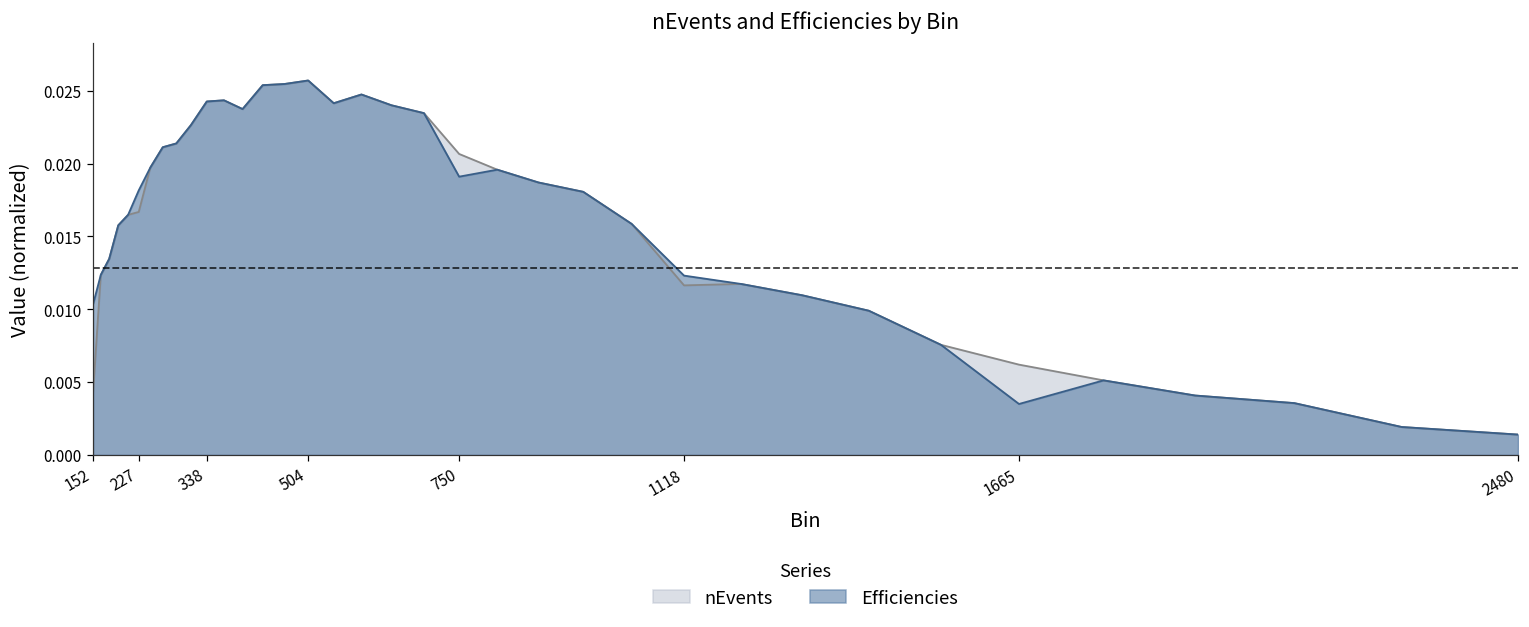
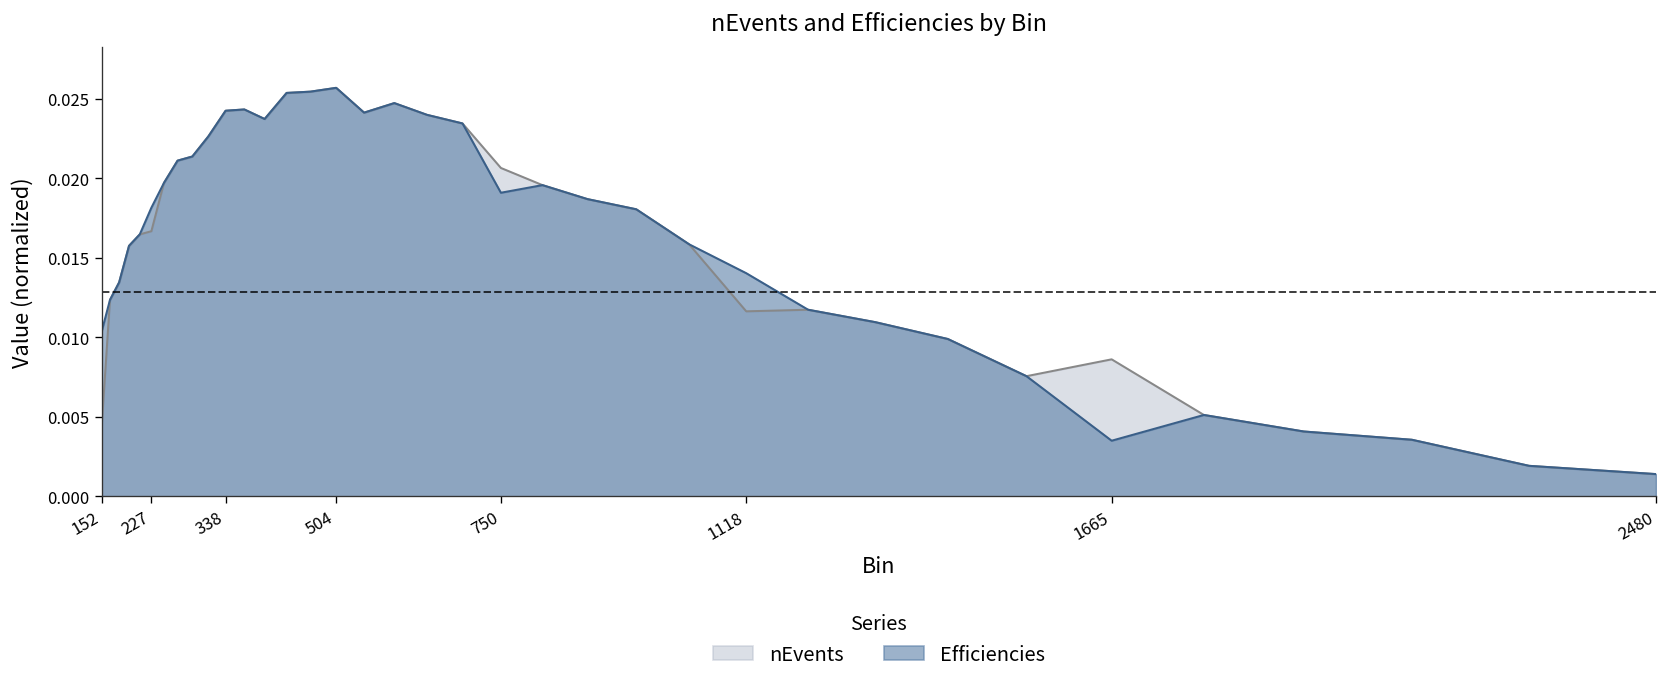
Efficiencies, 1118: 0.0123 -> 0.0140
nEvents, 1665: 0.0062 -> 0.0086
